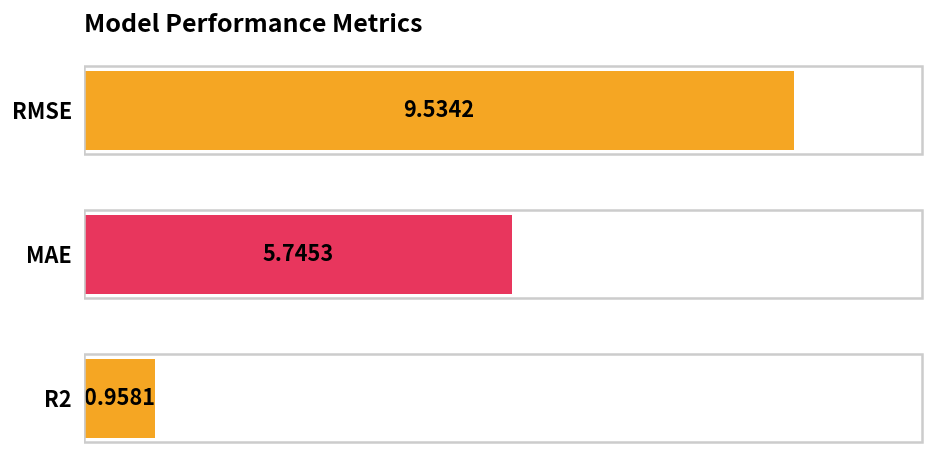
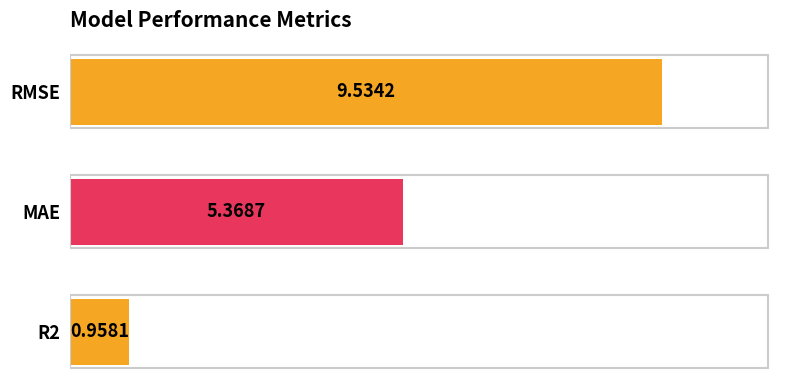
MAE: 5.7453 -> 5.3687
